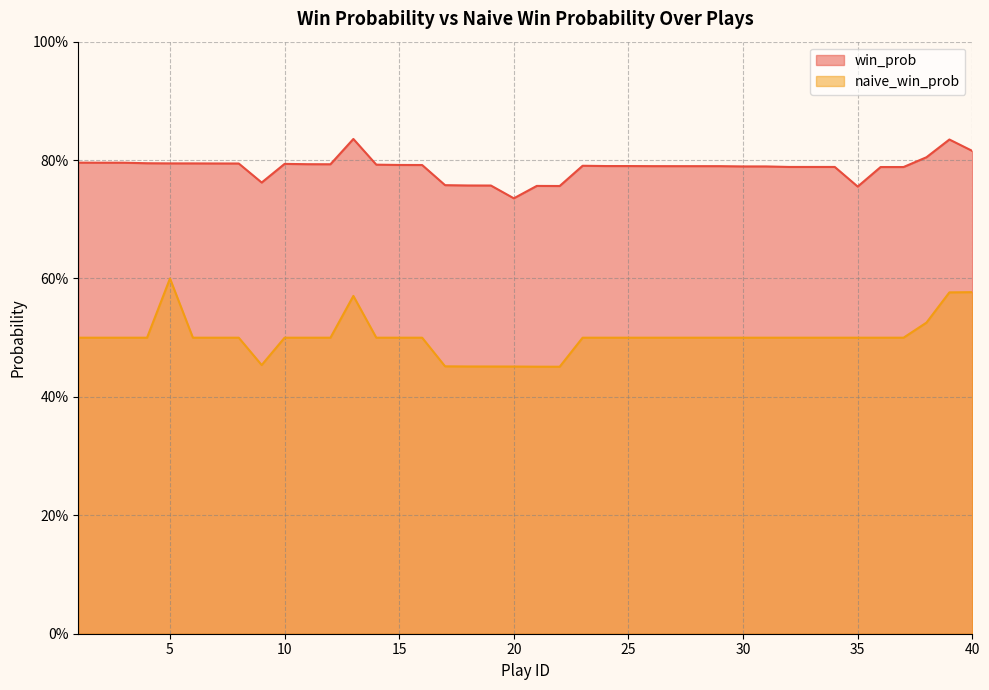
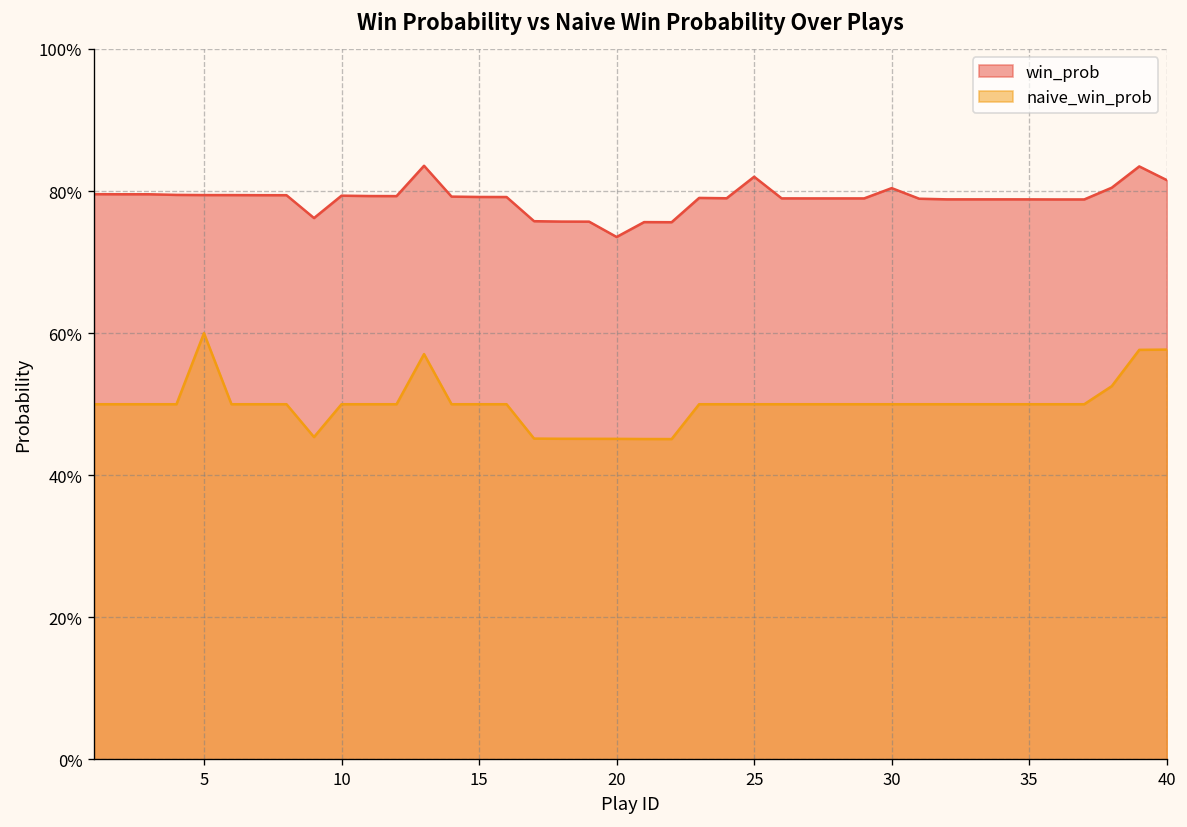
win_prob, 25: 79% -> 82%
win_prob, 30: 79% -> 80%
win_prob, 35: 76% -> 79%
